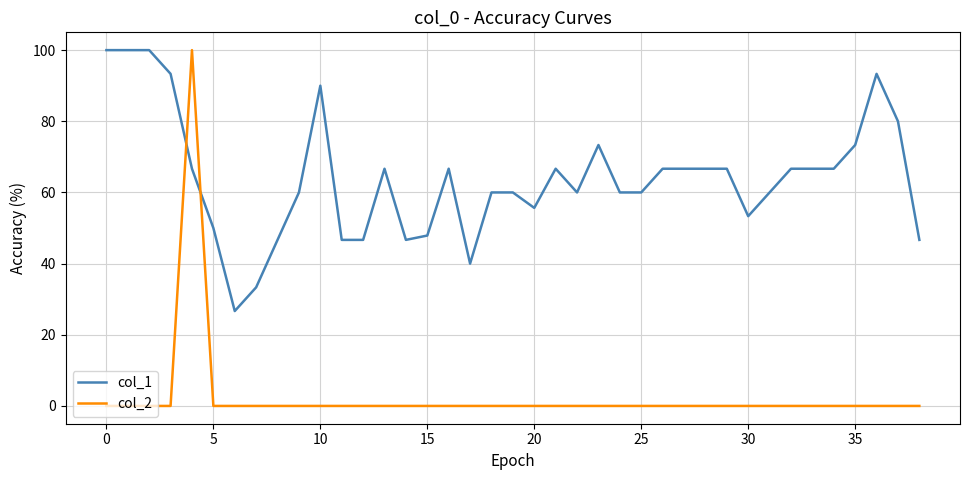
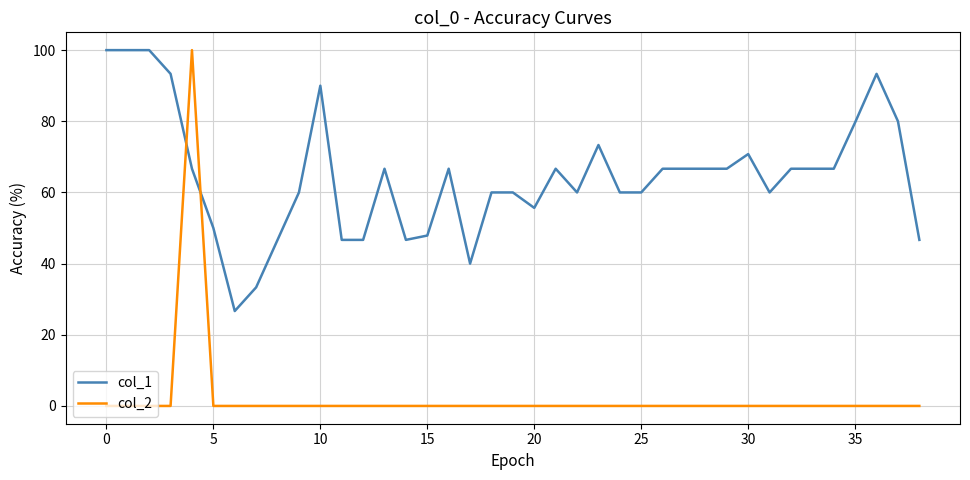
col_1, 30: 53 -> 71
col_1, 35: 73 -> 80
